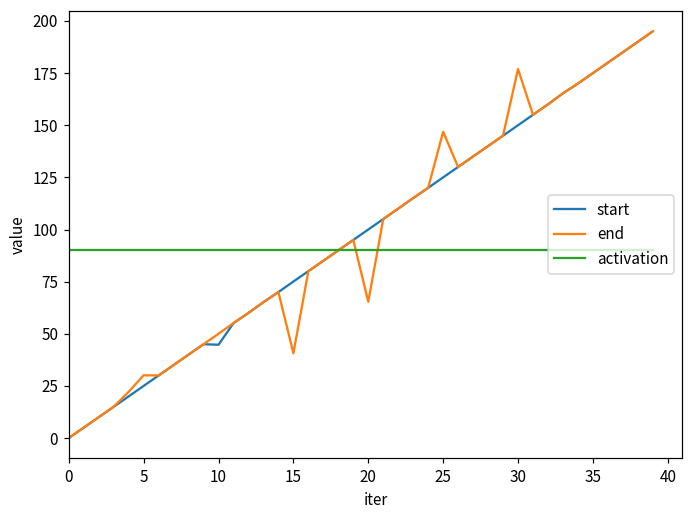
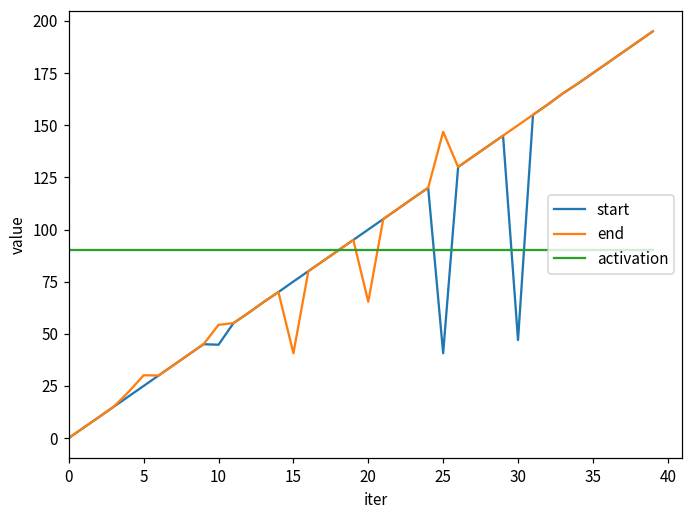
end, 10: 50 -> 54
start, 25: 125 -> 41
start, 30: 150 -> 47
end, 30: 177 -> 150
